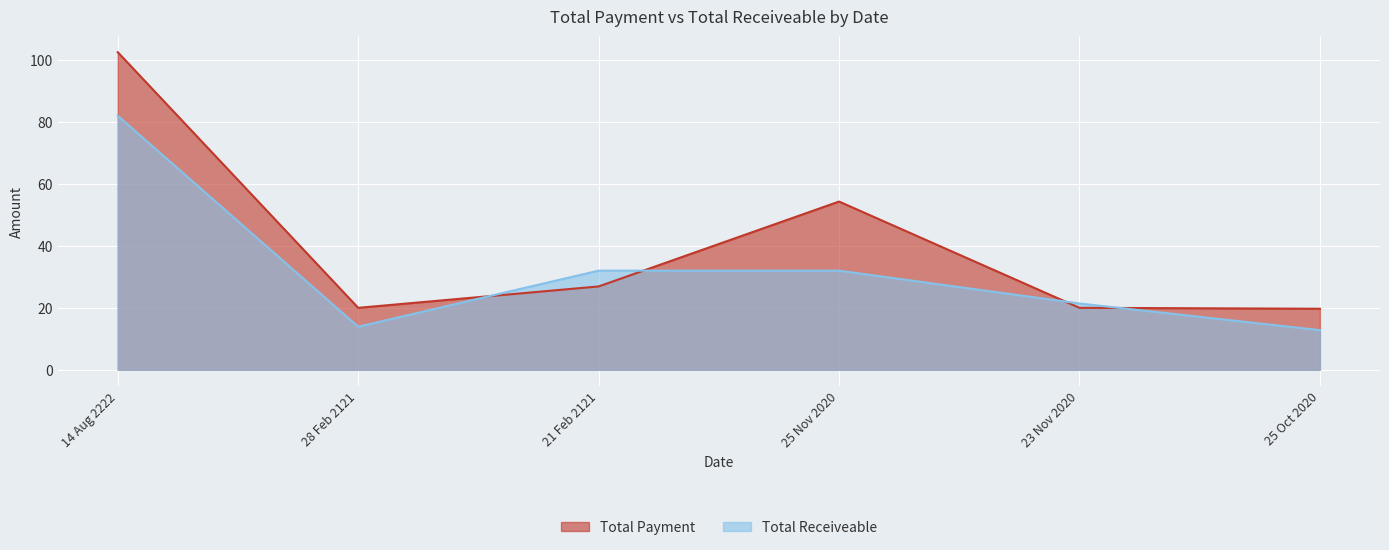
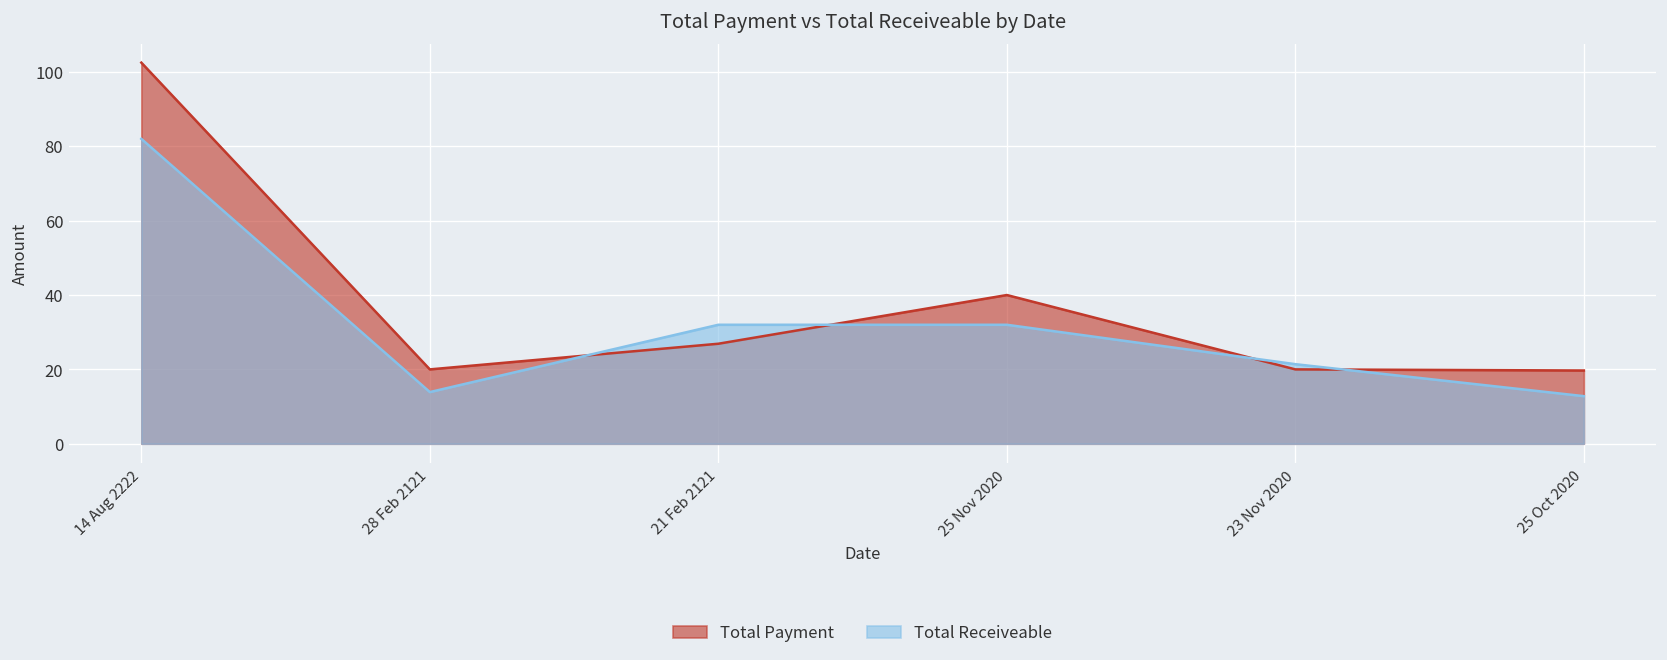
Total Payment, 25 Nov 2020: 54 -> 40
